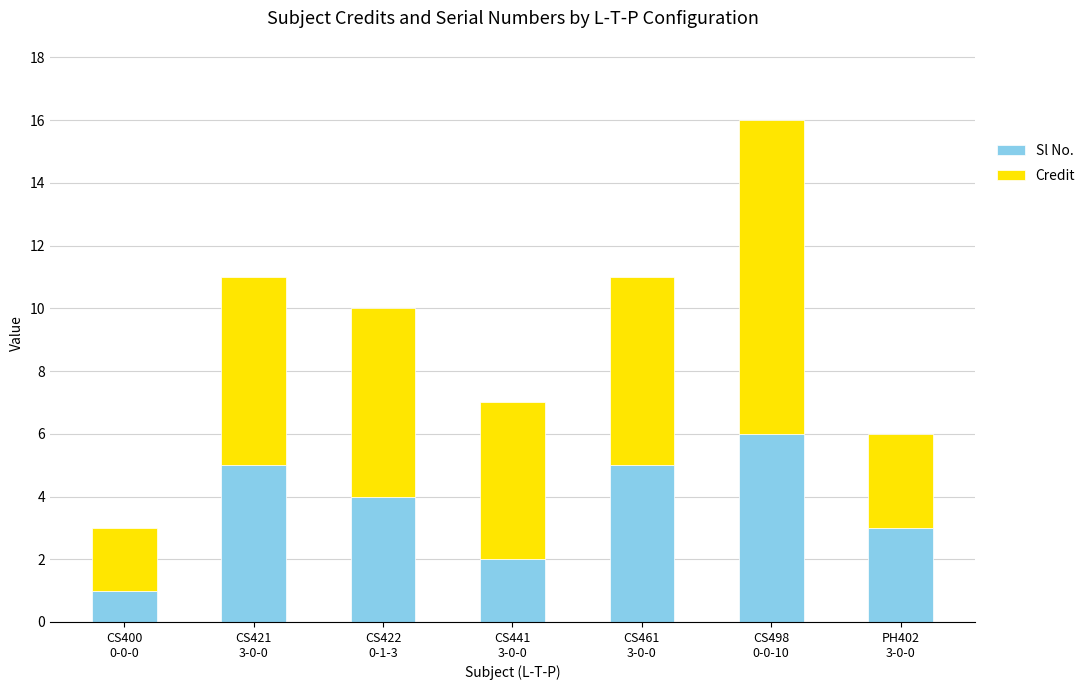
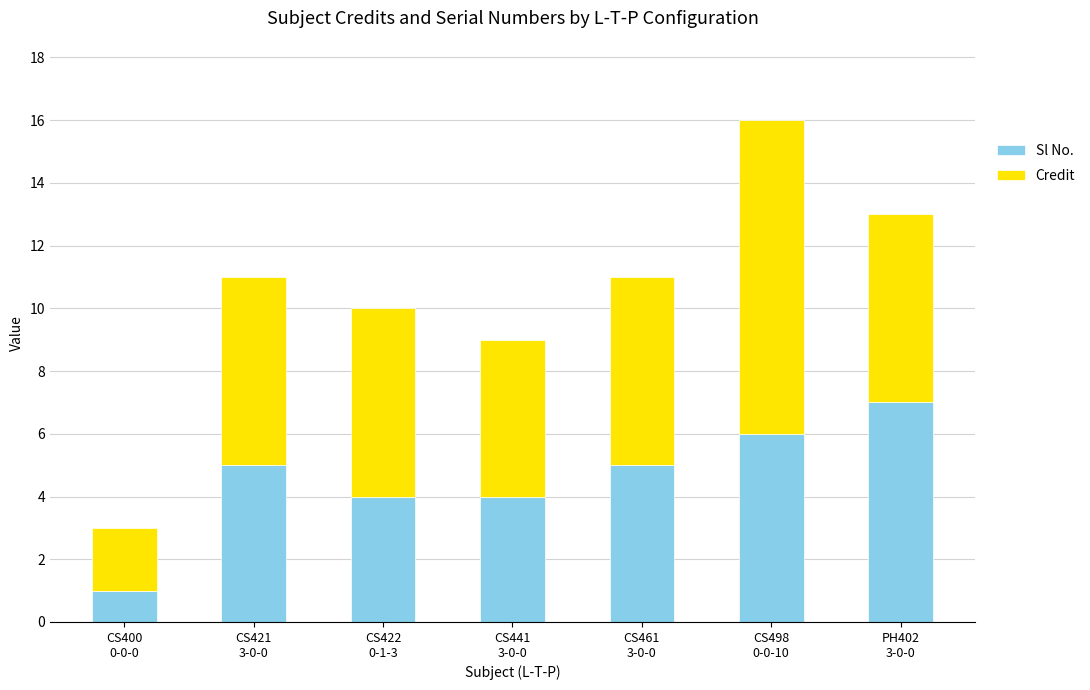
Sl No., CS441 3-0-0: 2 -> 4
Sl No., PH402 3-0-0: 3 -> 7
Credit, PH402 3-0-0: 3 -> 6
